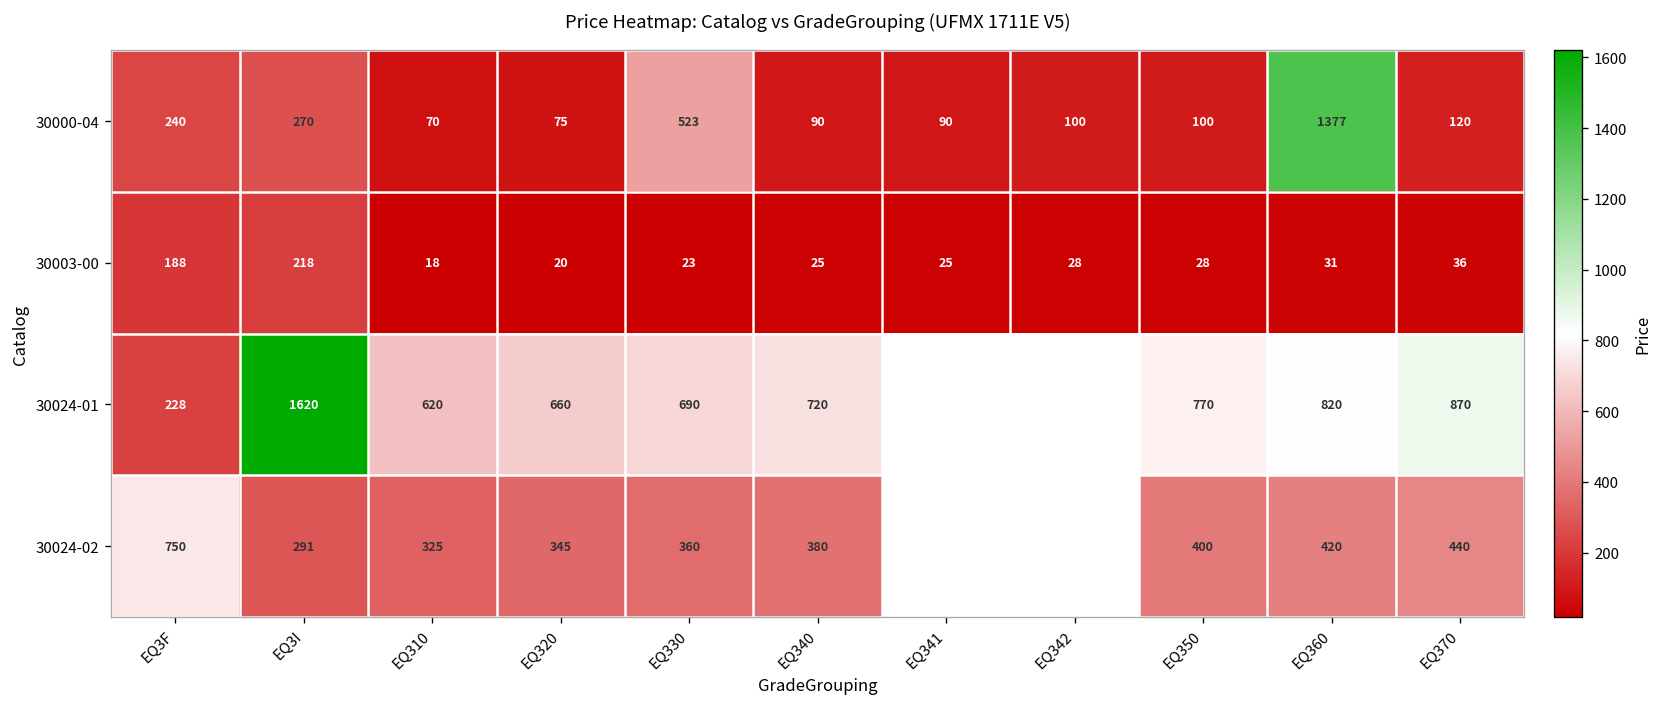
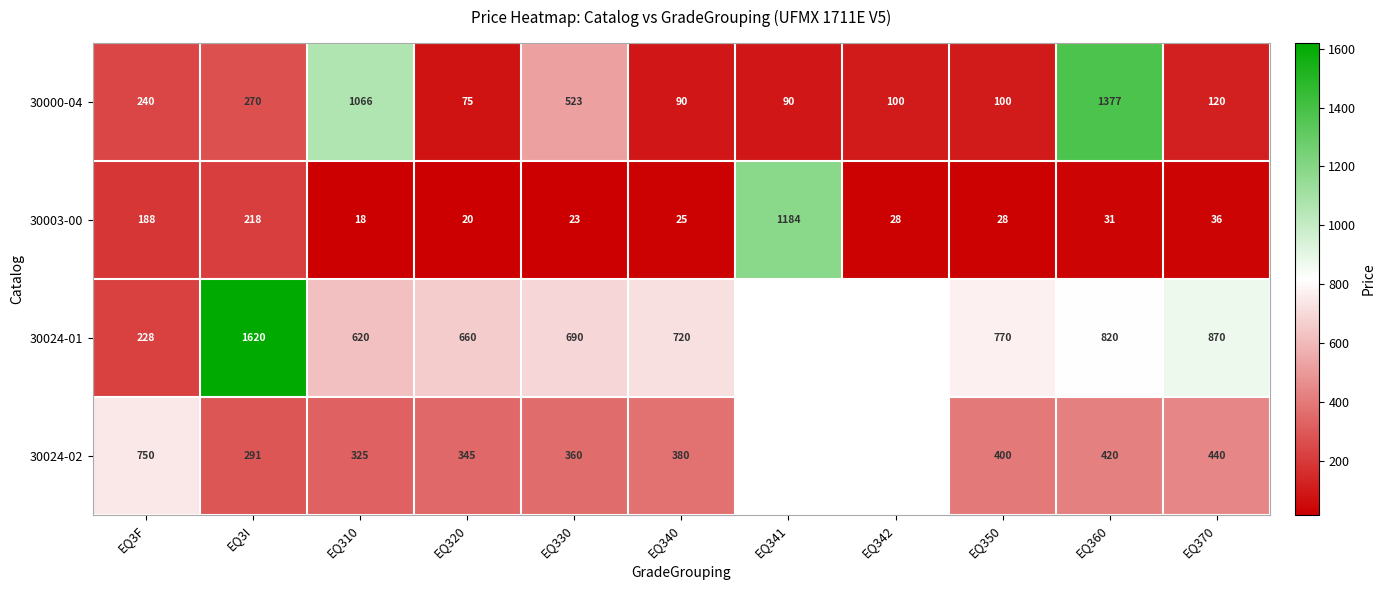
30000-04, EQ310: 70 -> 1066
30003-00, EQ341: 25 -> 1184
